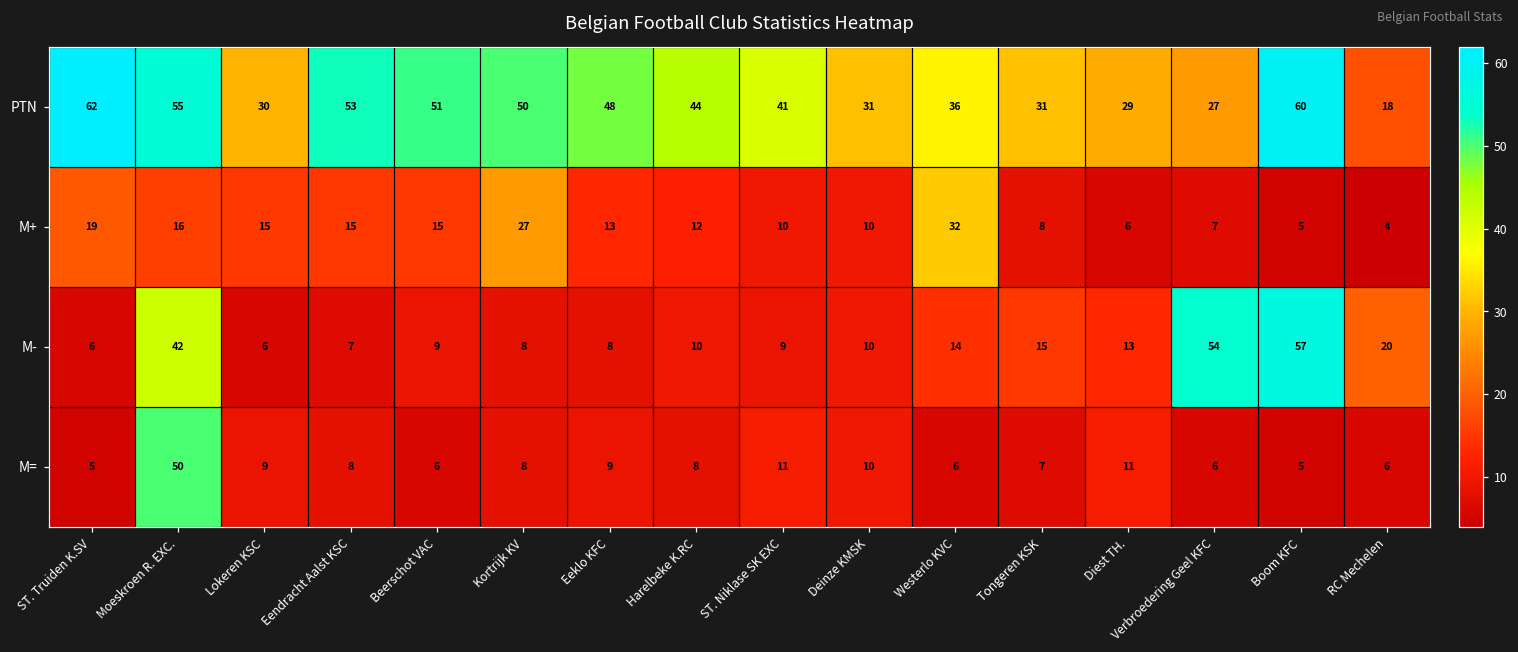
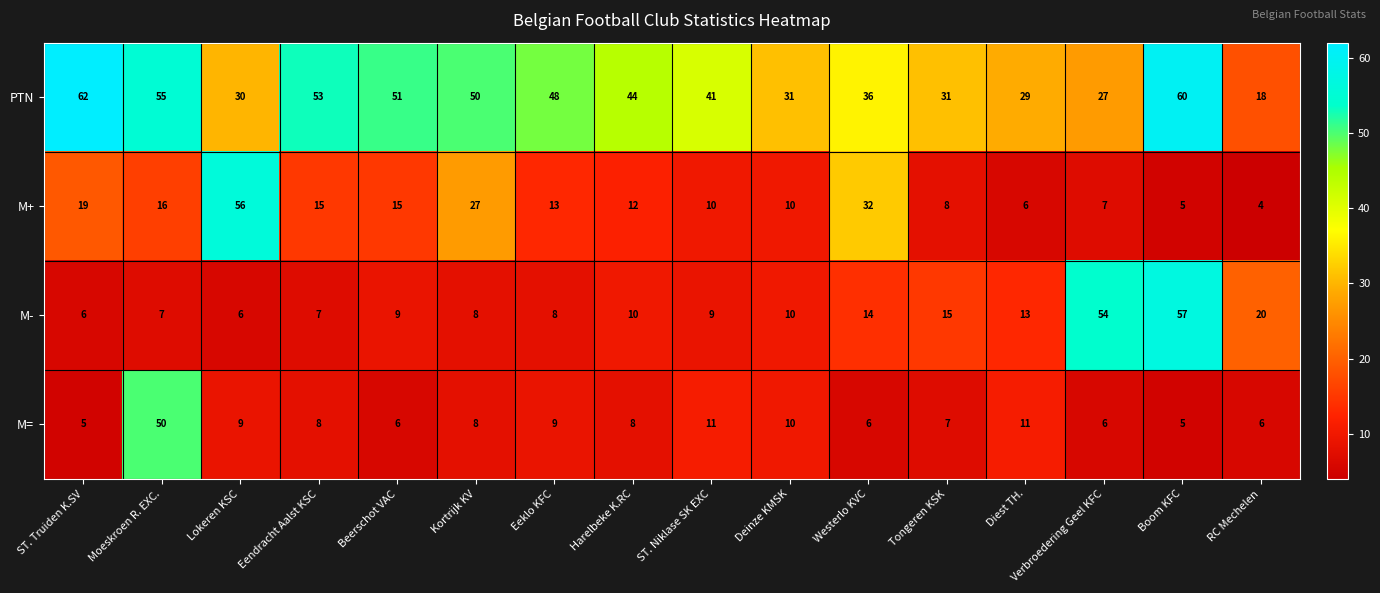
M+, Lokeren KSC: 15 -> 56
M-, Moeskroen R. EXC.: 42 -> 7
